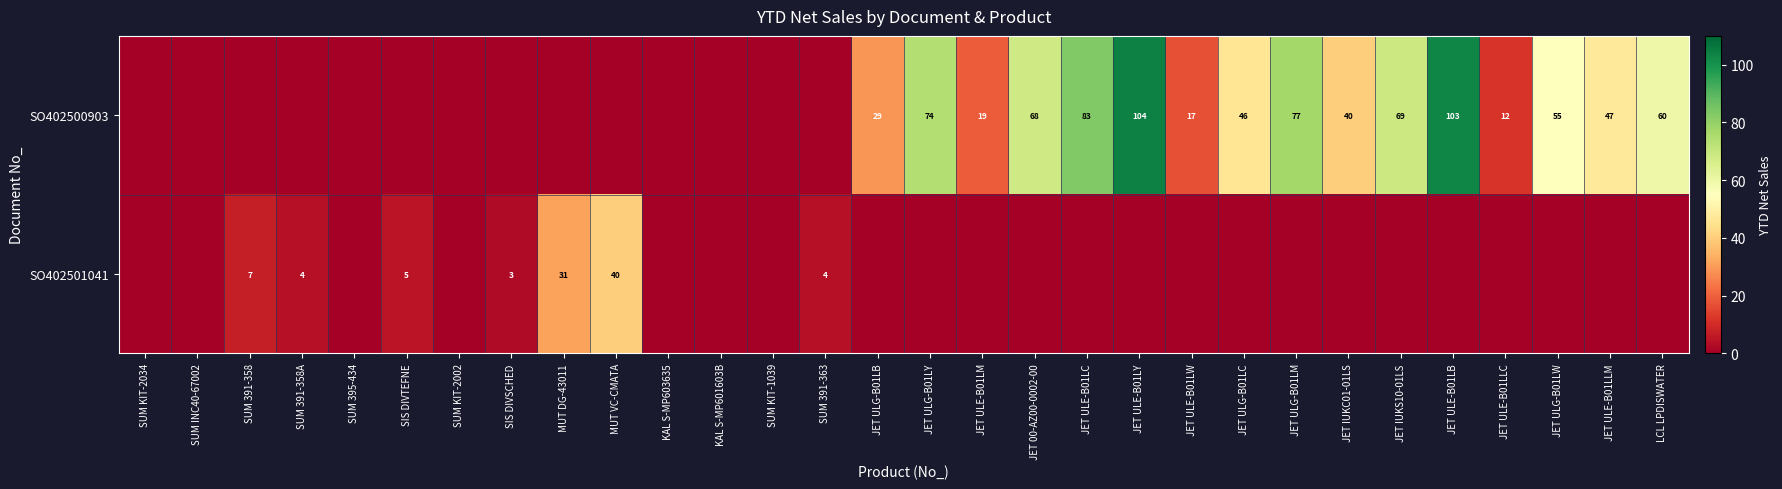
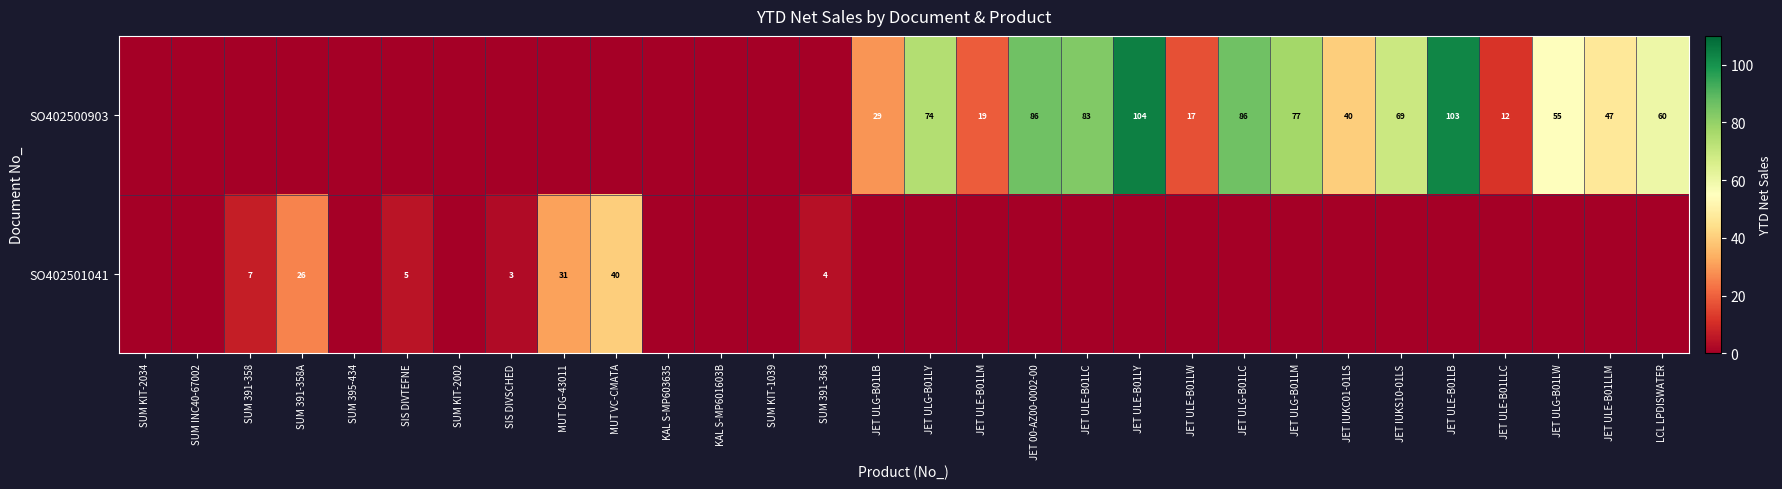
SO402500903, JET 00-AZ00-0002-00: 68 -> 86
SO402500903, JET ULG-B01LC: 46 -> 86
SO402501041, SUM 391-358A: 4 -> 26
